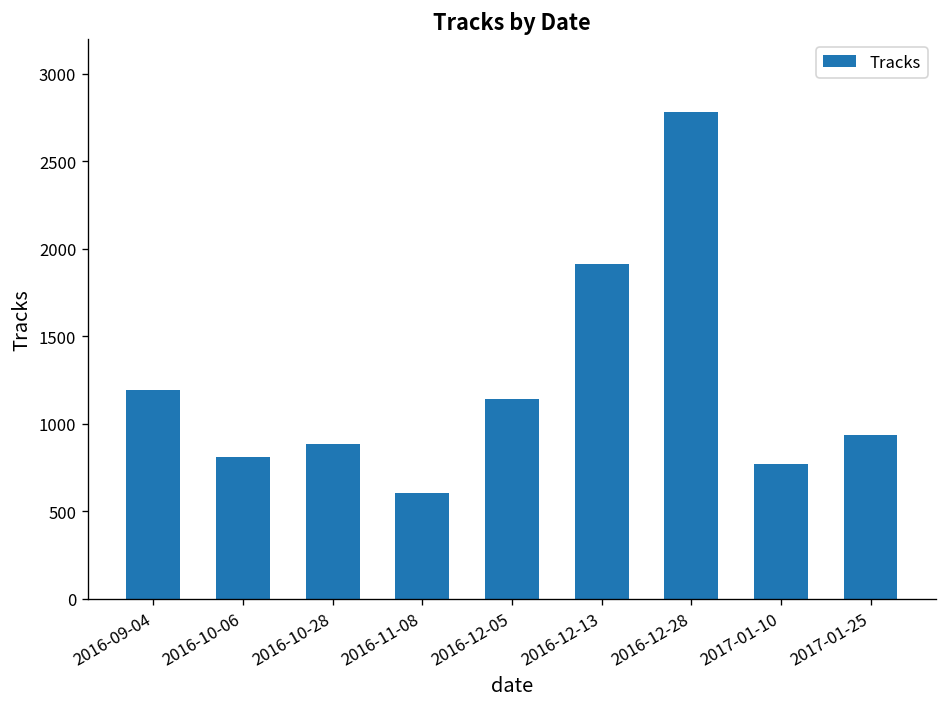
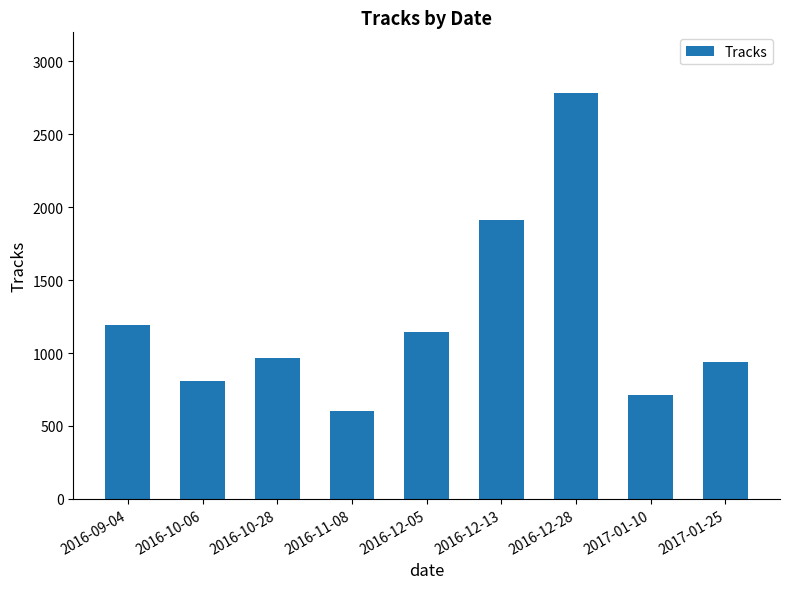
2016-10-28: 880 -> 970
2017-01-10: 770 -> 710
